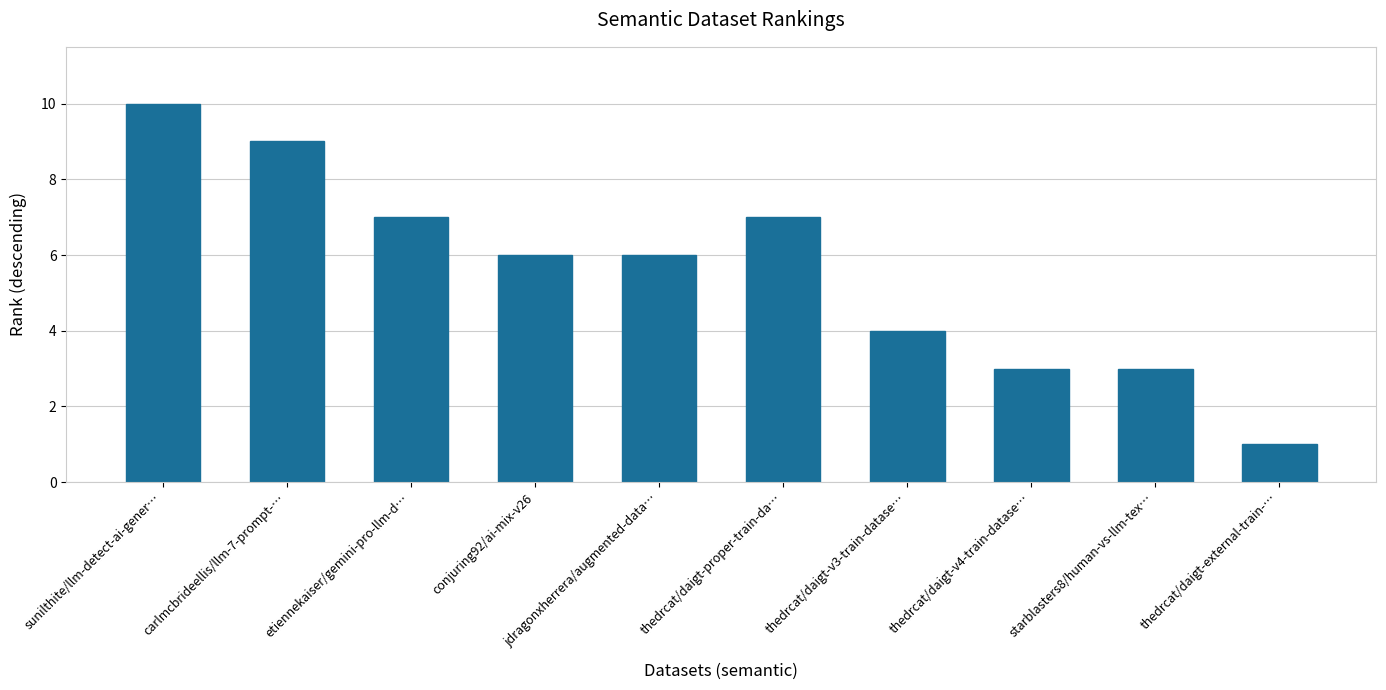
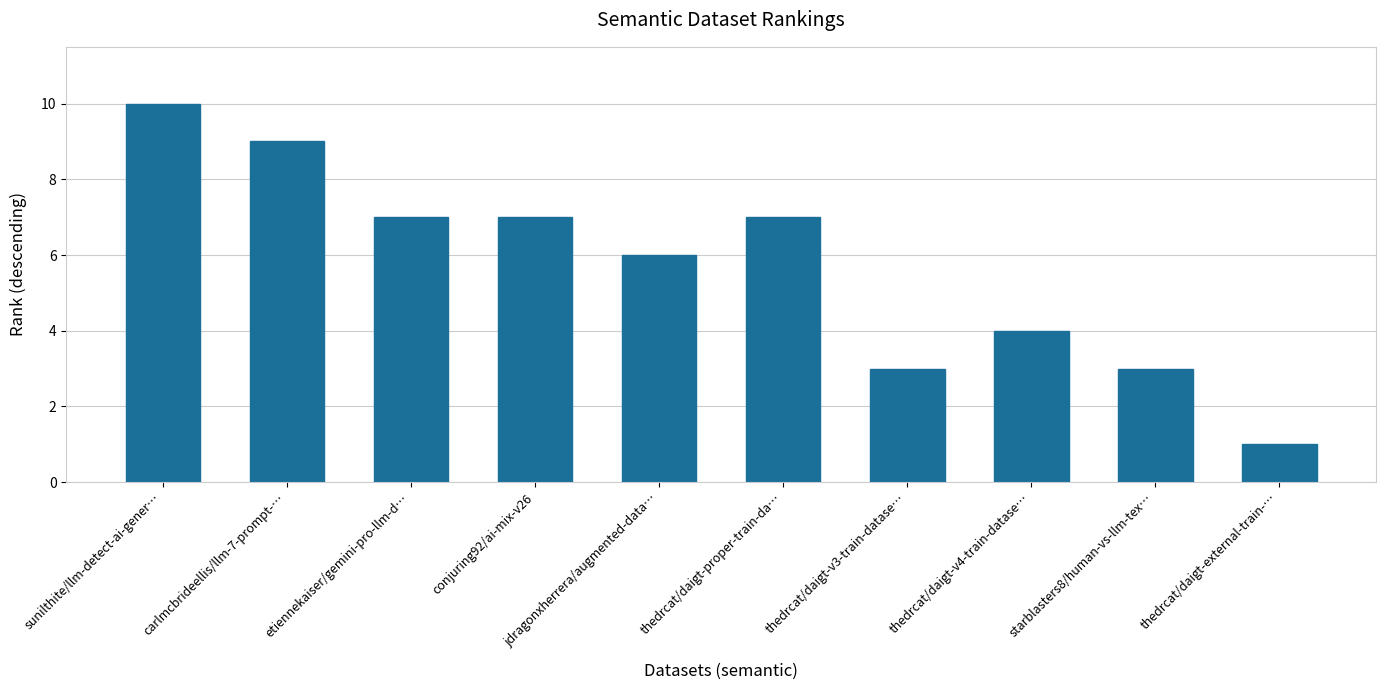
conjuring92/ai-mix-v26: 6 -> 7
thedrcat/daigt-v3-train-datase…: 4 -> 3
thedrcat/daigt-v4-train-datase…: 3 -> 4
